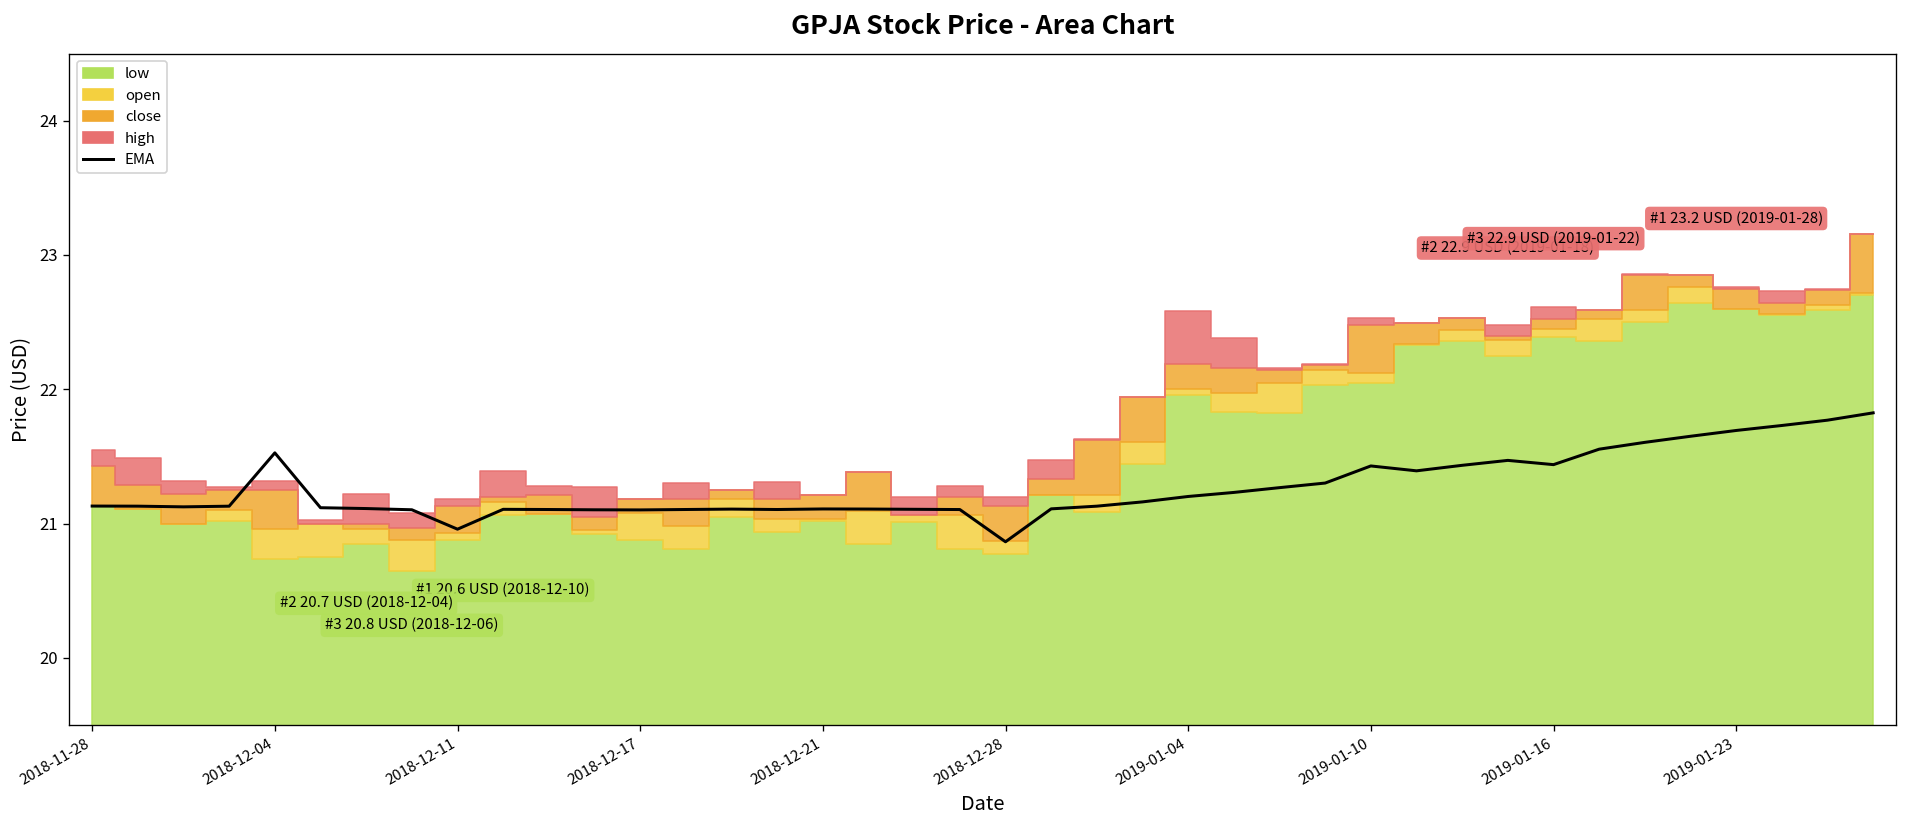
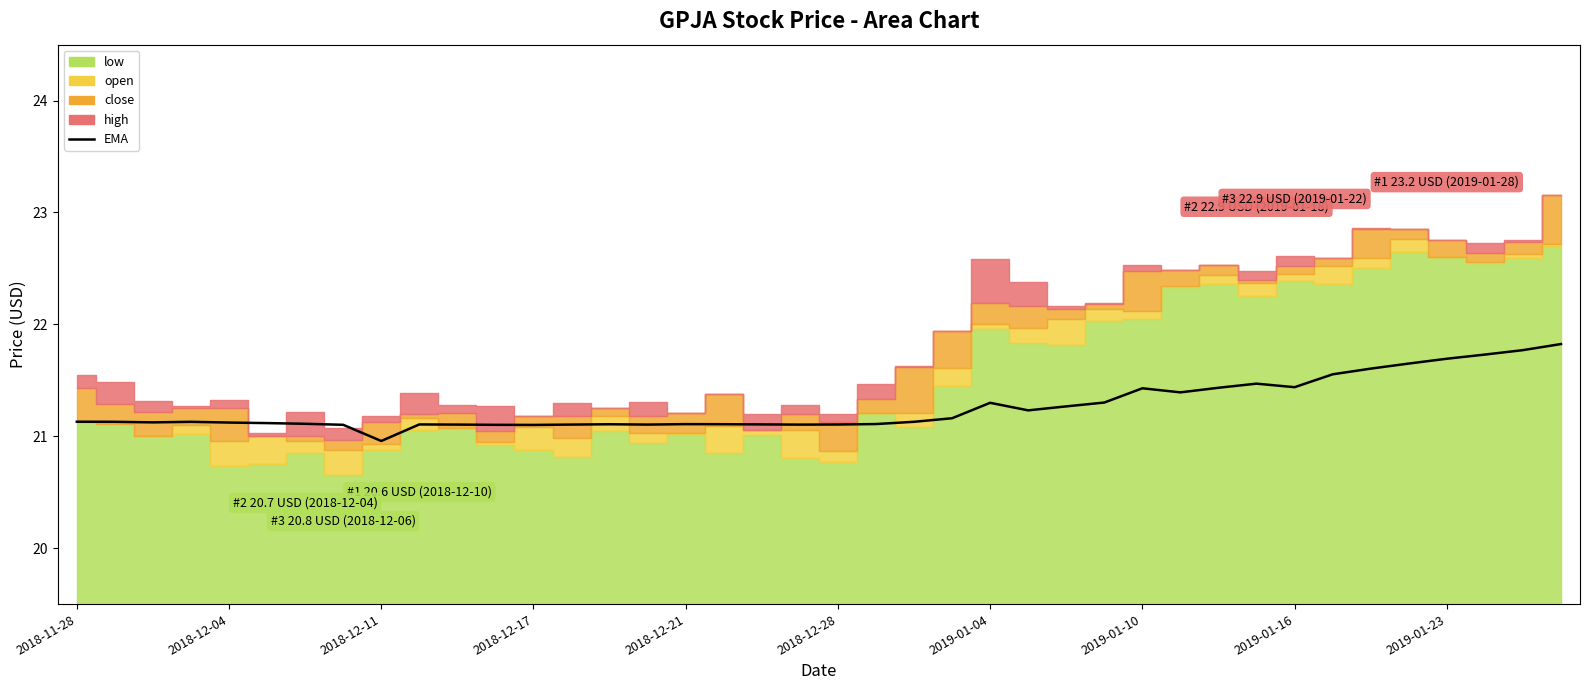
EMA, 2018-12-04: 21.53 -> 21.12
EMA, 2018-12-28: 20.86 -> 21.11
EMA, 2019-01-04: 21.20 -> 21.30
